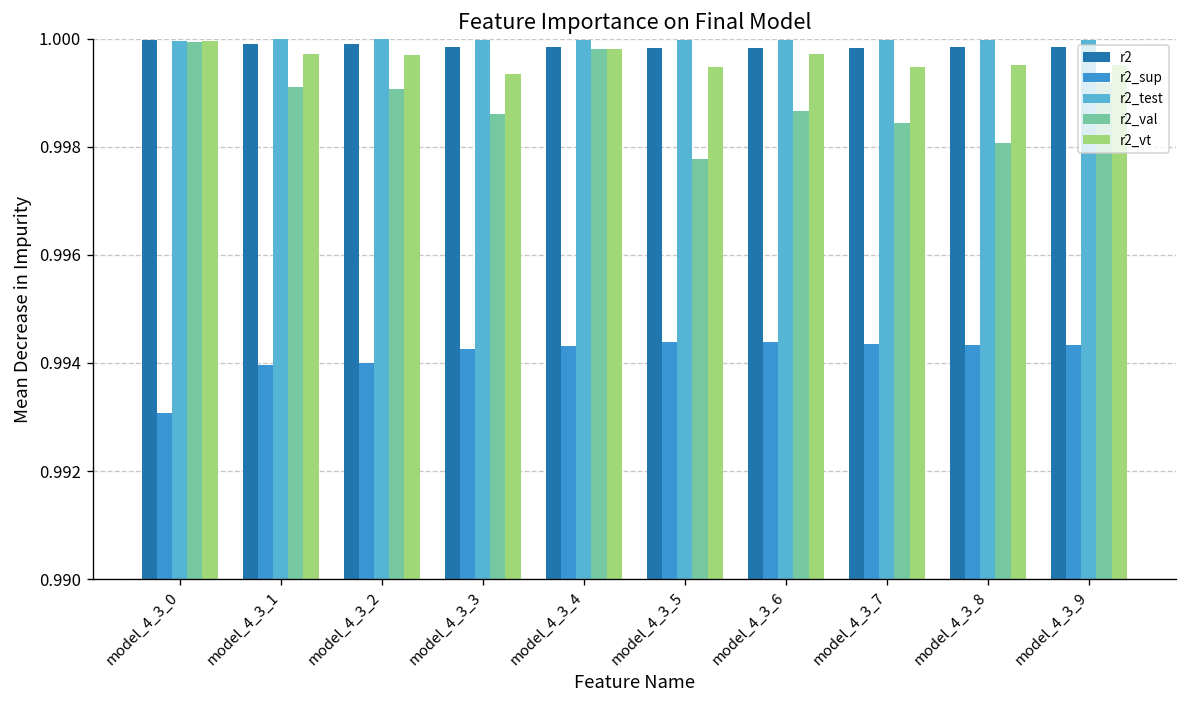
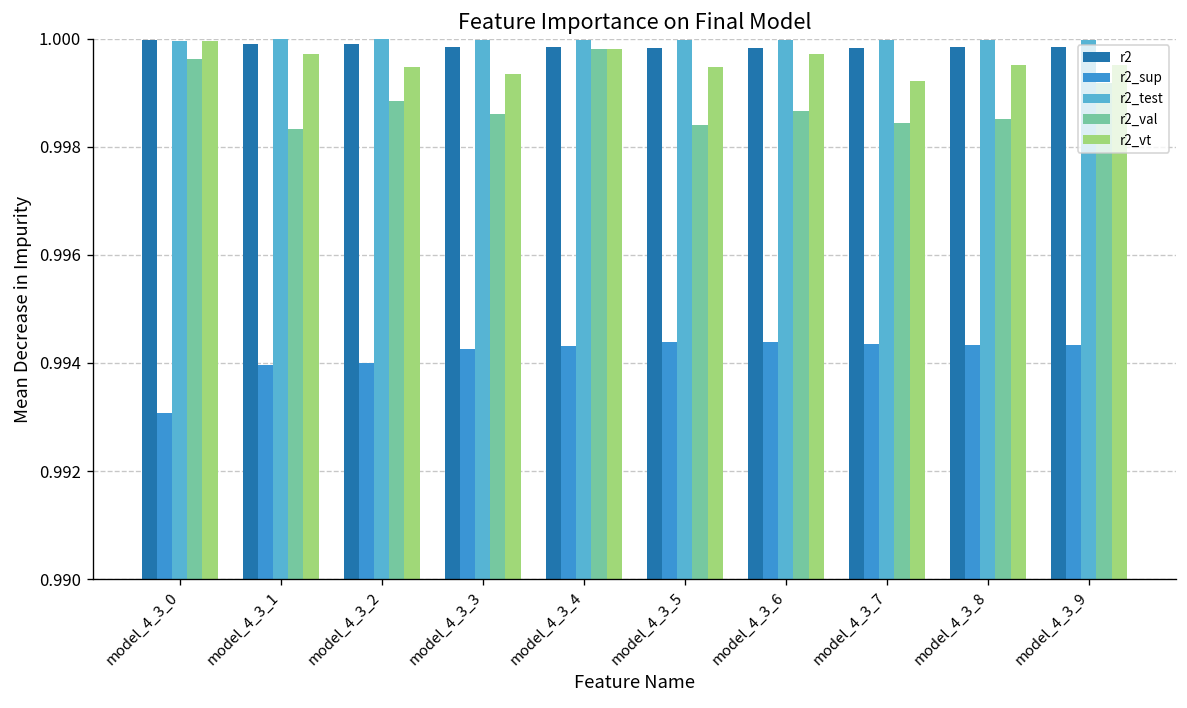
r2_val, model_4_3_0: 0.9999 -> 0.9996
r2_val, model_4_3_1: 0.9991 -> 0.9983
r2_val, model_4_3_2: 0.9991 -> 0.9989
r2_vt, model_4_3_2: 0.9997 -> 0.9995
r2_val, model_4_3_5: 0.9978 -> 0.9984
r2_vt, model_4_3_7: 0.9995 -> 0.9992
r2_val, model_4_3_8: 0.9981 -> 0.9985
